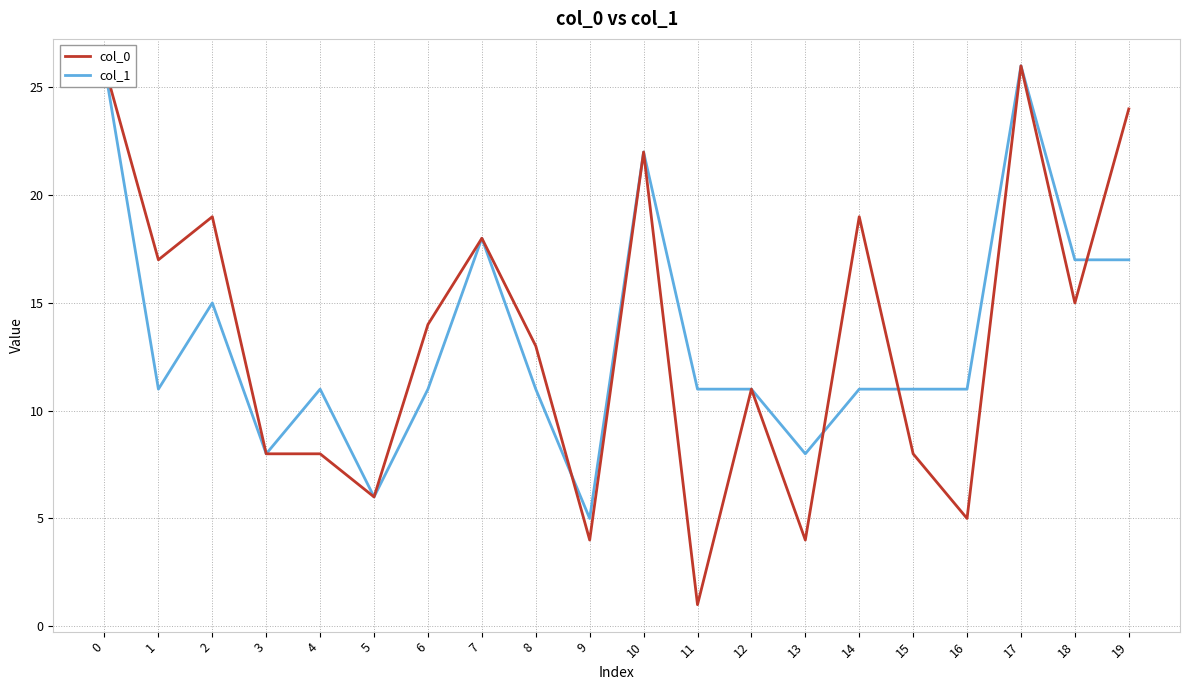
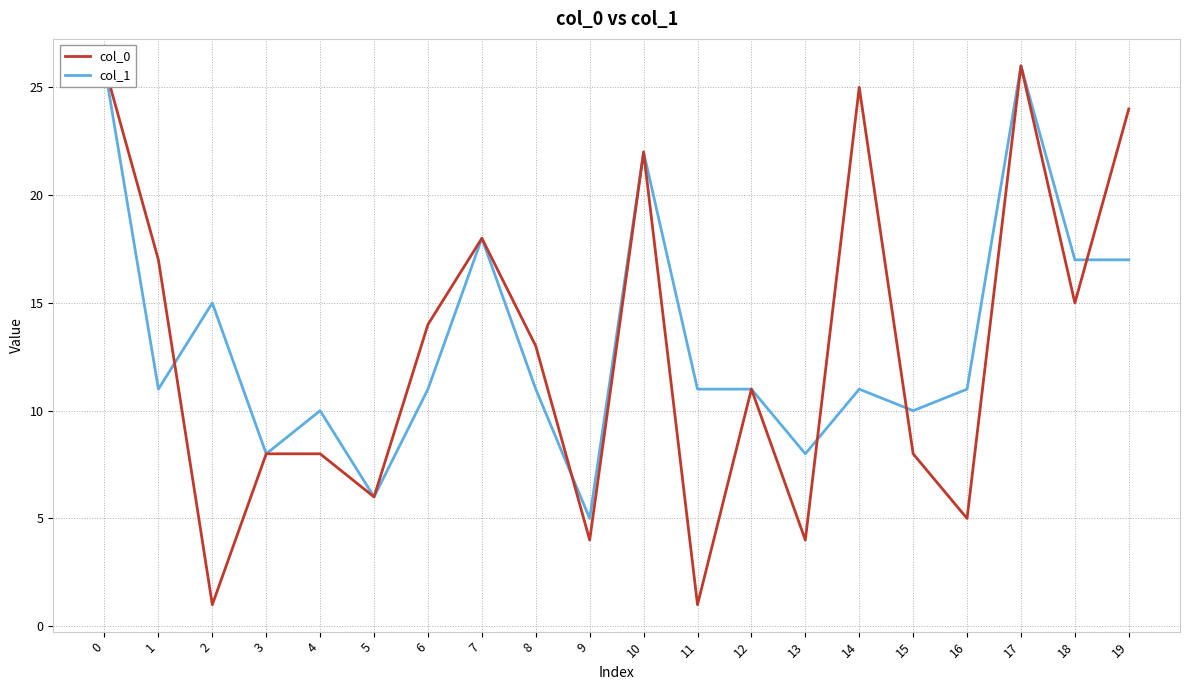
col_0, 2: 19 -> 1
col_1, 4: 11 -> 10
col_0, 14: 19 -> 25
col_1, 15: 11 -> 10
